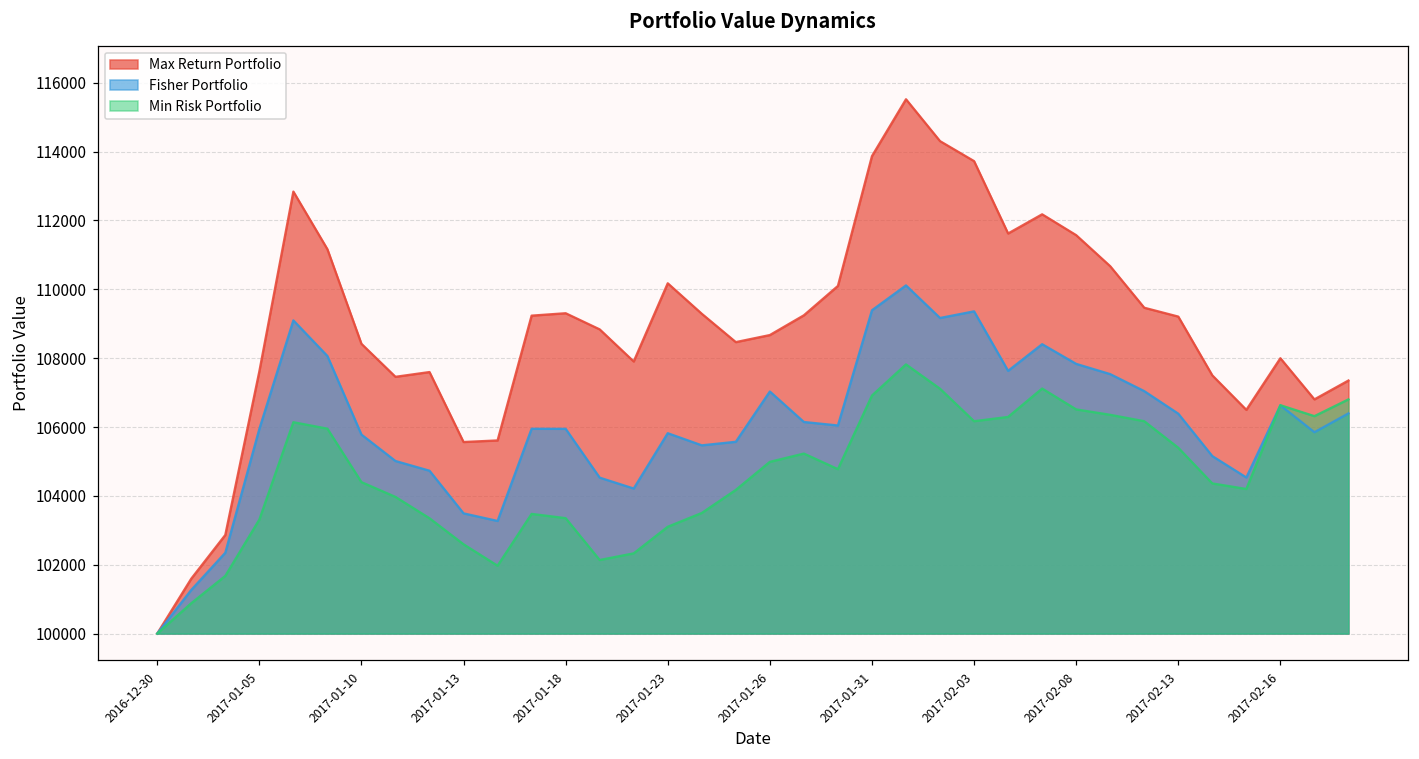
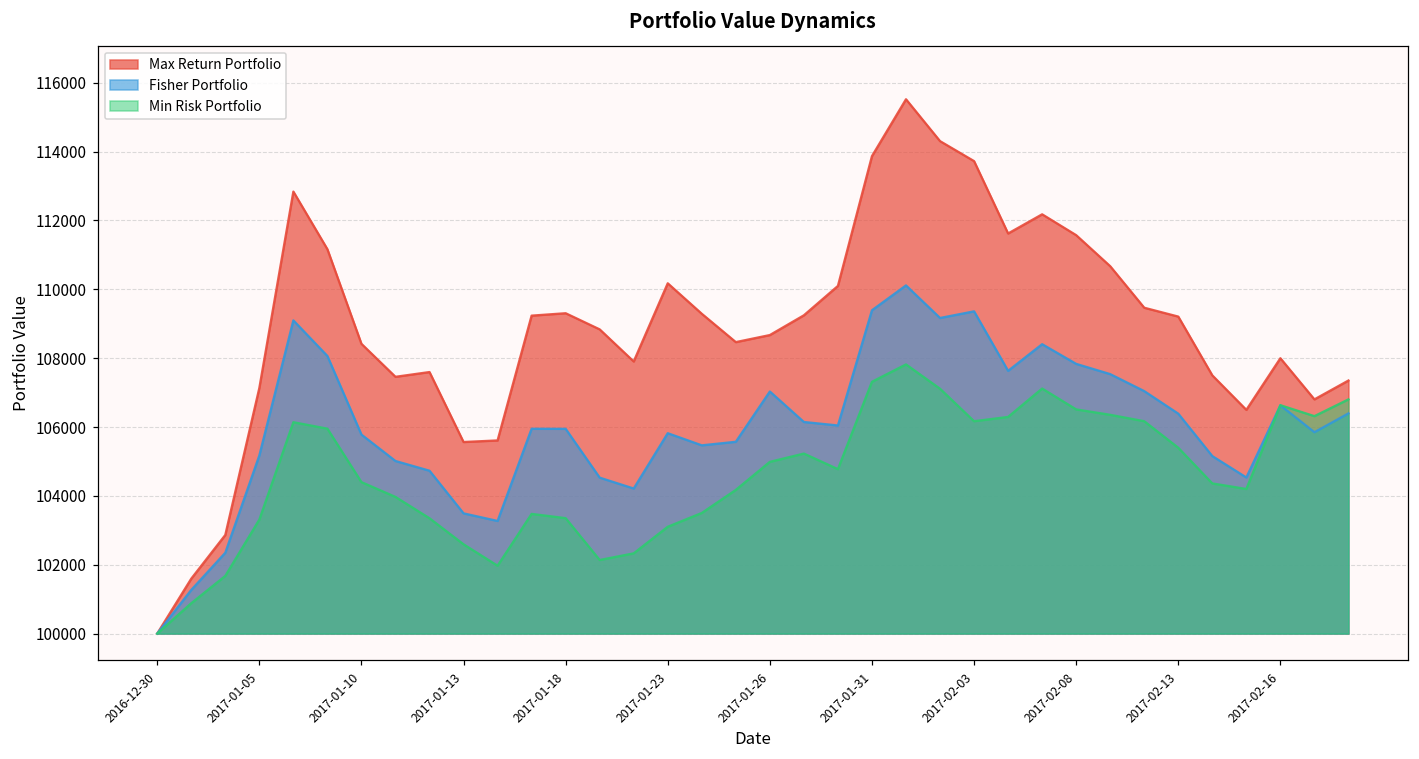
Max Return Portfolio, 2017-01-05: 107600 -> 107100
Fisher Portfolio, 2017-01-05: 105900 -> 105200
Min Risk Portfolio, 2017-01-31: 106900 -> 107300
